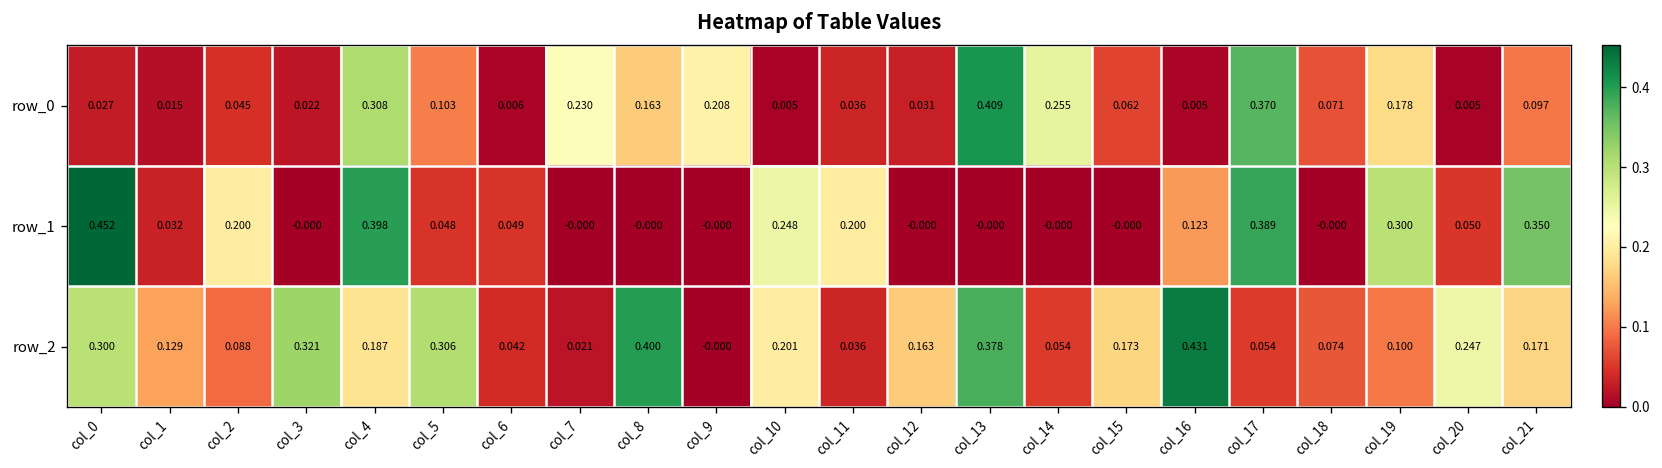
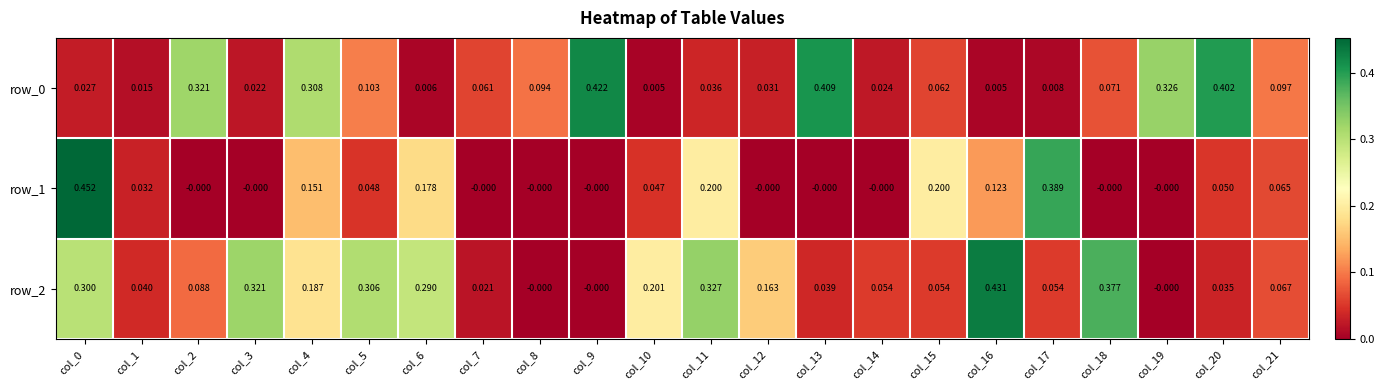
row_0, col_2: 0.045 -> 0.321
row_0, col_7: 0.230 -> 0.061
row_0, col_8: 0.163 -> 0.094
row_0, col_9: 0.208 -> 0.422
row_0, col_14: 0.255 -> 0.024
row_0, col_17: 0.370 -> 0.008
row_0, col_19: 0.178 -> 0.326
row_0, col_20: 0.005 -> 0.402
row_1, col_2: 0.200 -> -0.000
row_1, col_4: 0.398 -> 0.151
row_1, col_6: 0.049 -> 0.178
row_1, col_10: 0.248 -> 0.047
row_1, col_15: -0.000 -> 0.200
row_1, col_19: 0.300 -> -0.000
row_1, col_21: 0.350 -> 0.065
row_2, col_1: 0.129 -> 0.040
row_2, col_6: 0.042 -> 0.290
row_2, col_8: 0.400 -> -0.000
row_2, col_11: 0.036 -> 0.327
row_2, col_13: 0.378 -> 0.039
row_2, col_15: 0.173 -> 0.054
row_2, col_18: 0.074 -> 0.377
row_2, col_19: 0.100 -> -0.000
row_2, col_20: 0.247 -> 0.035
row_2, col_21: 0.171 -> 0.067
